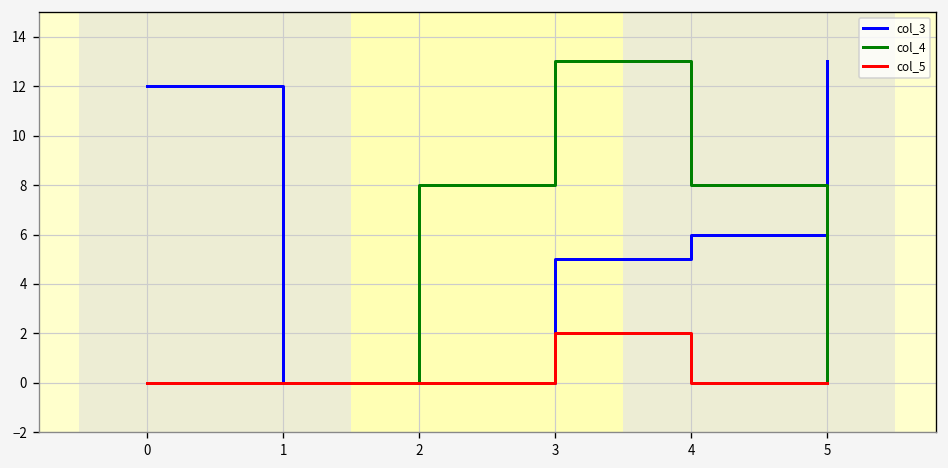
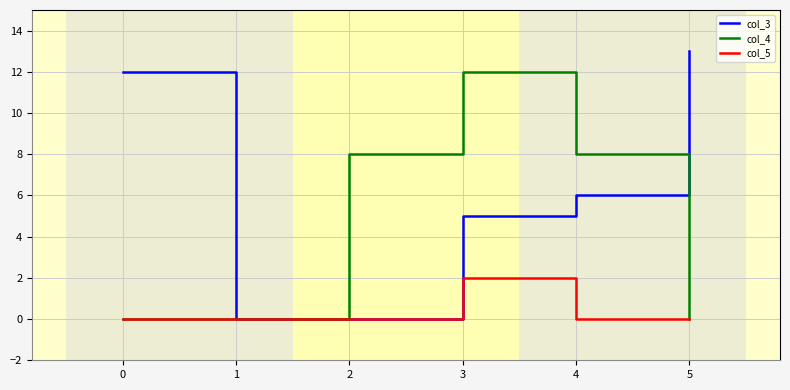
col_4, 3: 13 -> 12
